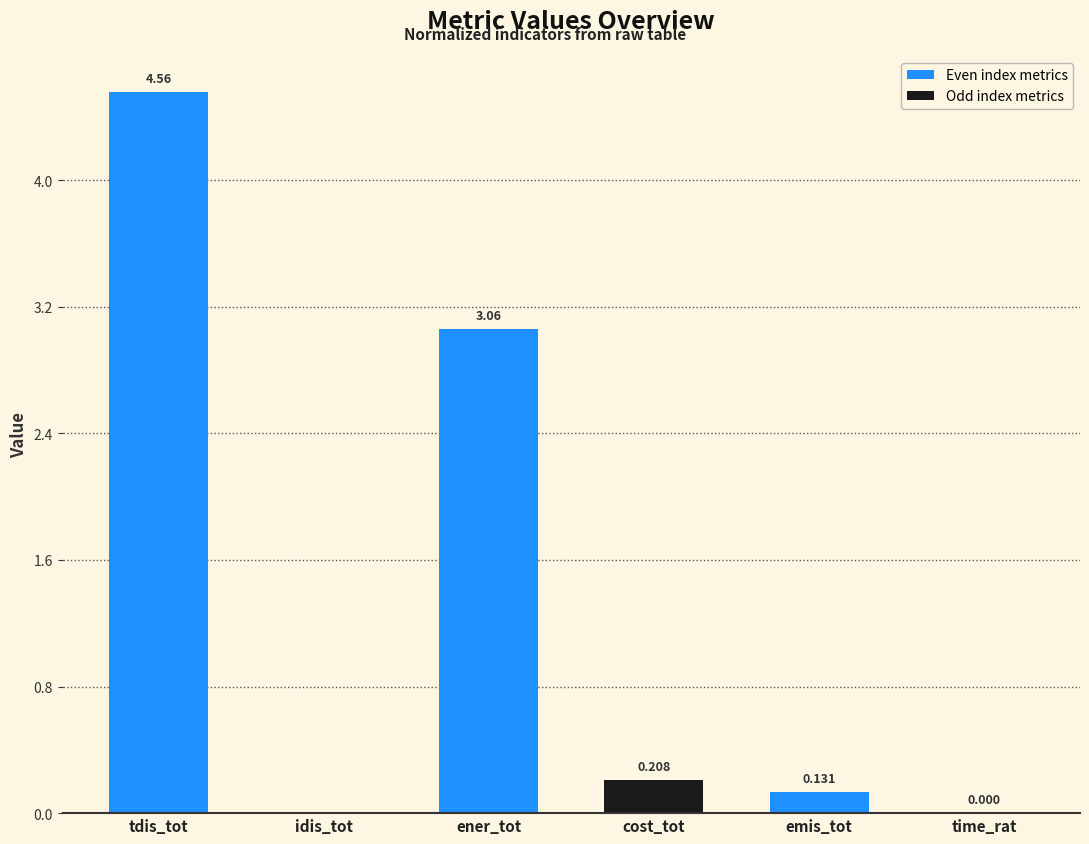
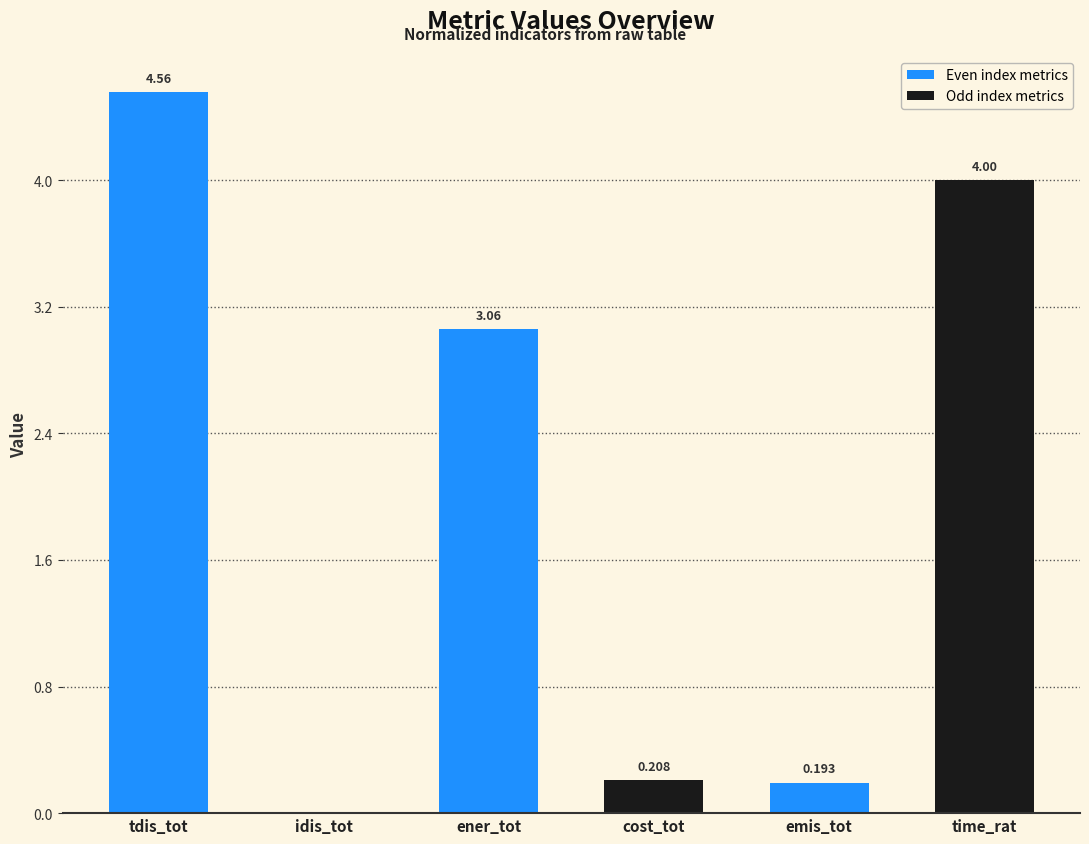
emis_tot: 0.131 -> 0.193
time_rat: 0.000 -> 4.00
